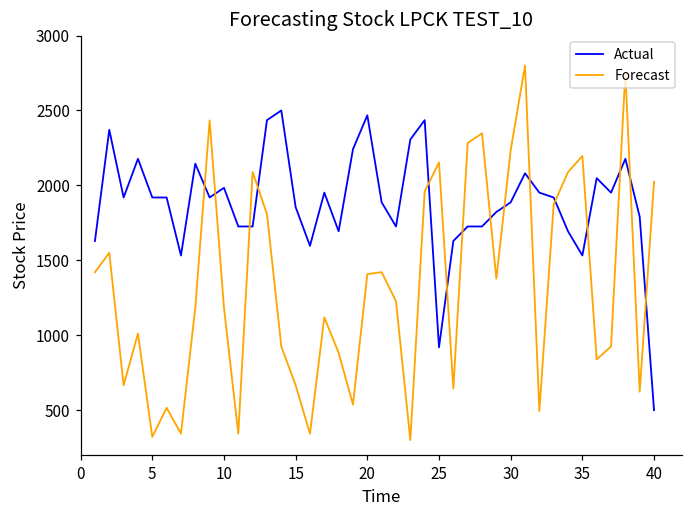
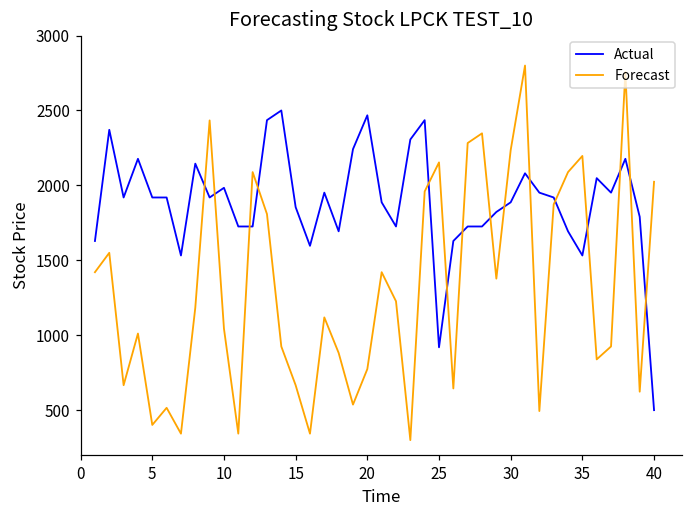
Forecast, 5: 320 -> 400
Forecast, 10: 1180 -> 1040
Forecast, 20: 1410 -> 770
